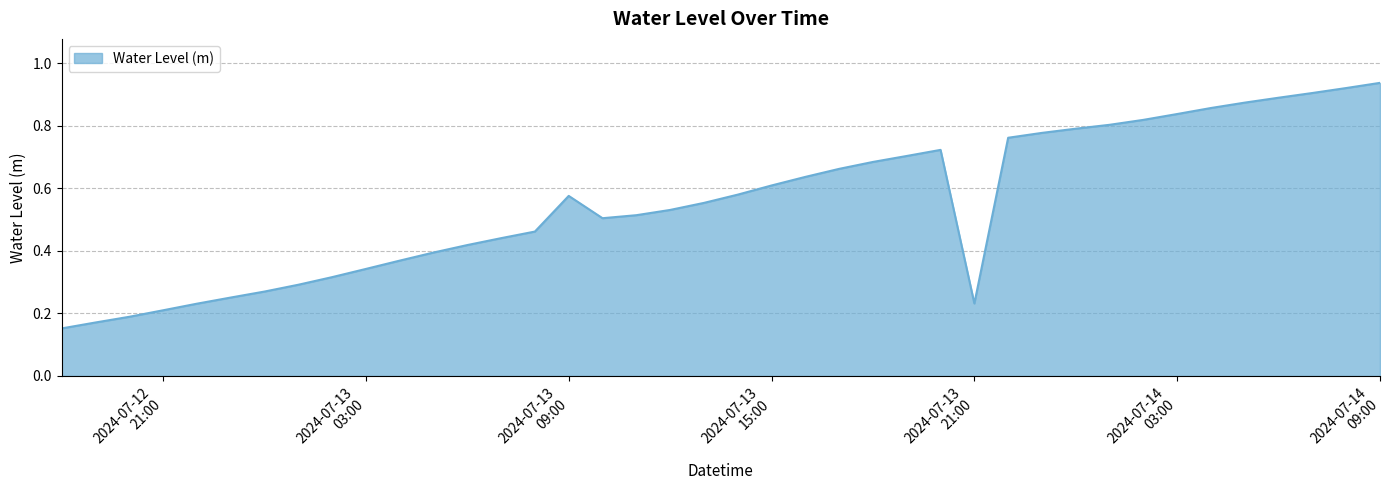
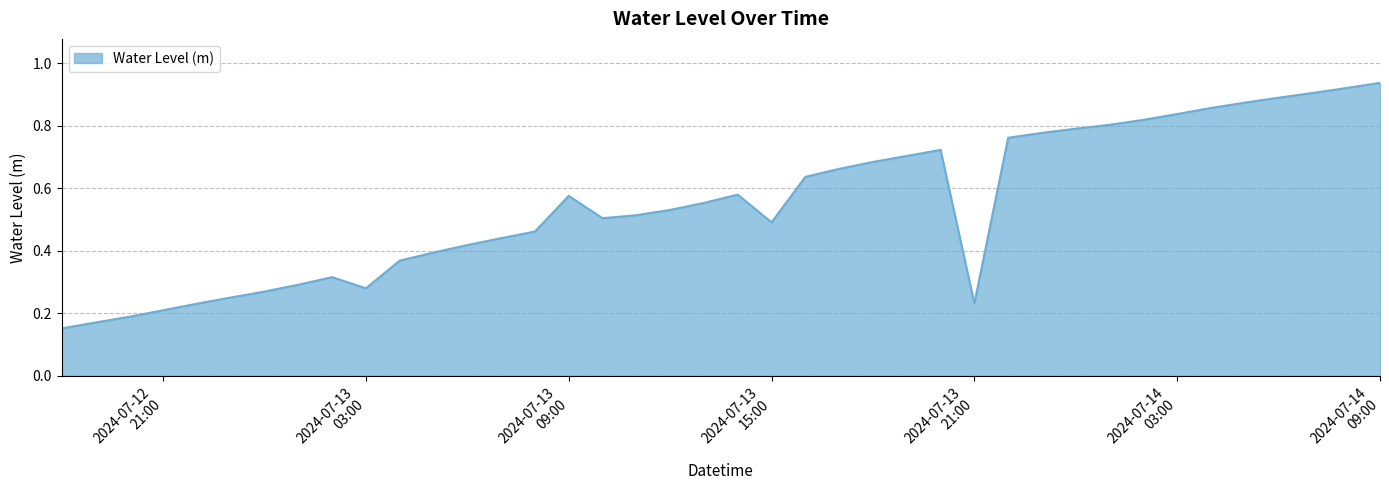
2024-07-13 03:00: 0.34 -> 0.28
2024-07-13 15:00: 0.61 -> 0.49
